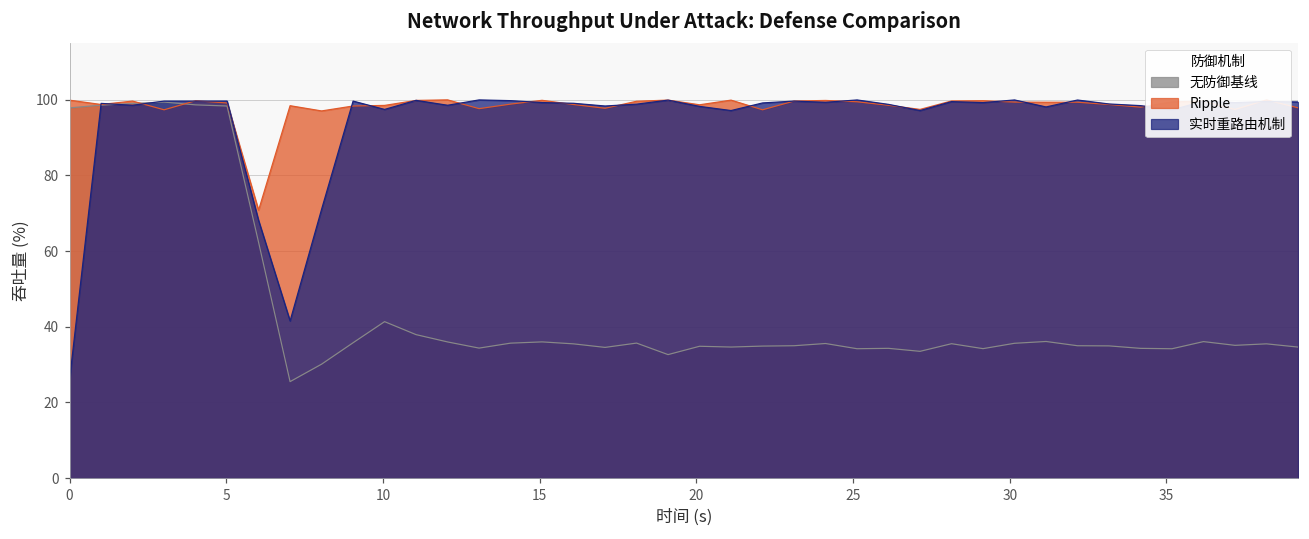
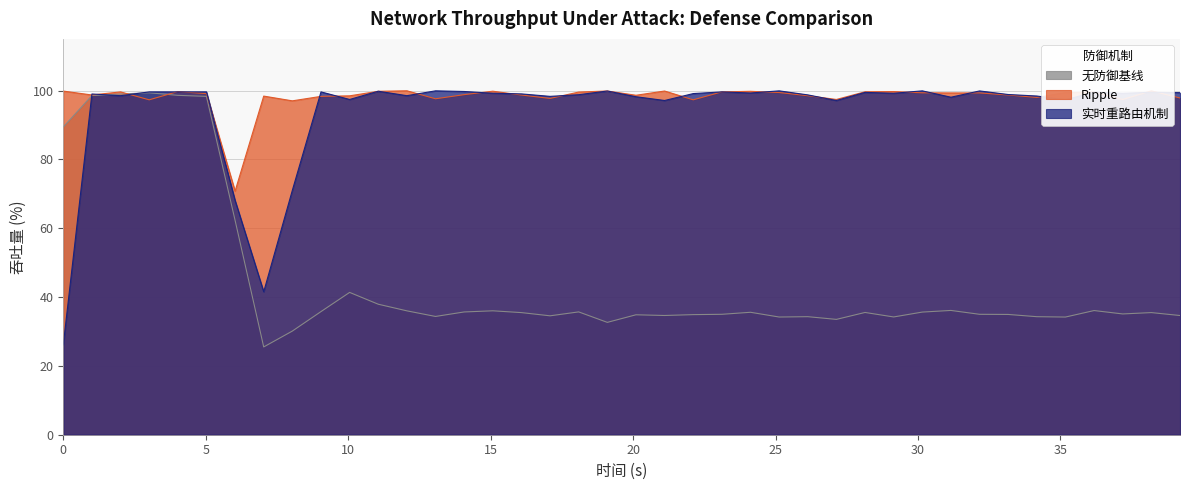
无防御基线, 0: 98 -> 89
